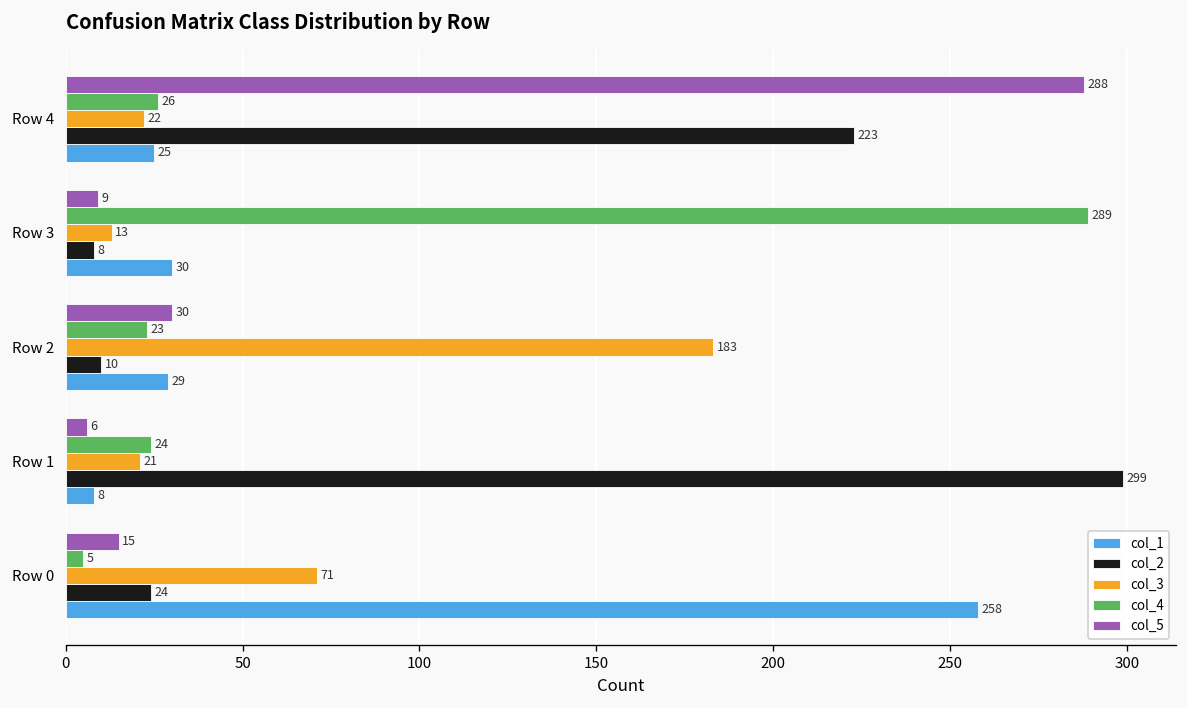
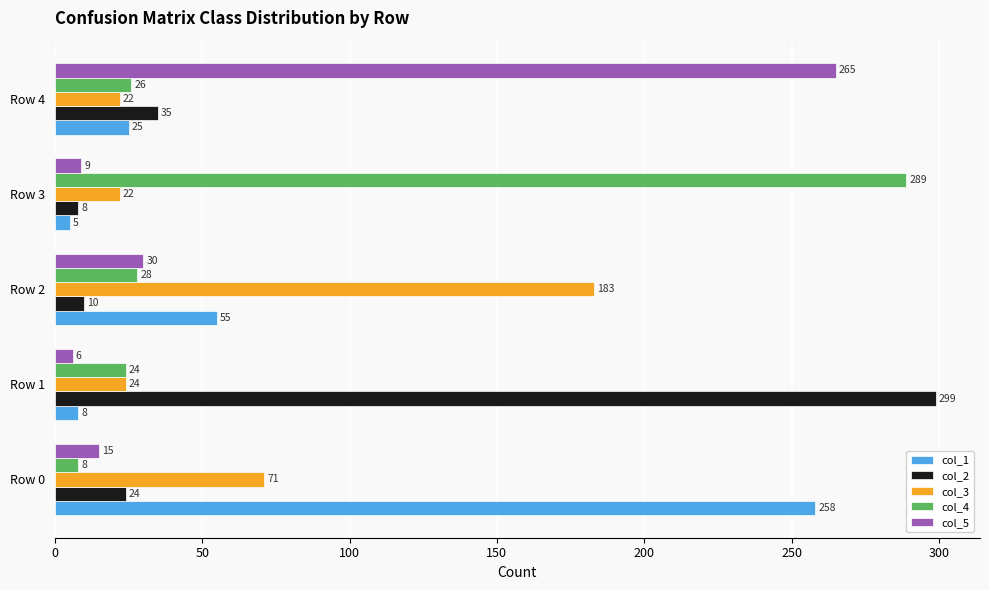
col_5, Row 4: 288 -> 265
col_2, Row 4: 223 -> 35
col_3, Row 3: 13 -> 22
col_1, Row 3: 30 -> 5
col_4, Row 2: 23 -> 28
col_1, Row 2: 29 -> 55
col_3, Row 1: 21 -> 24
col_4, Row 0: 5 -> 8
